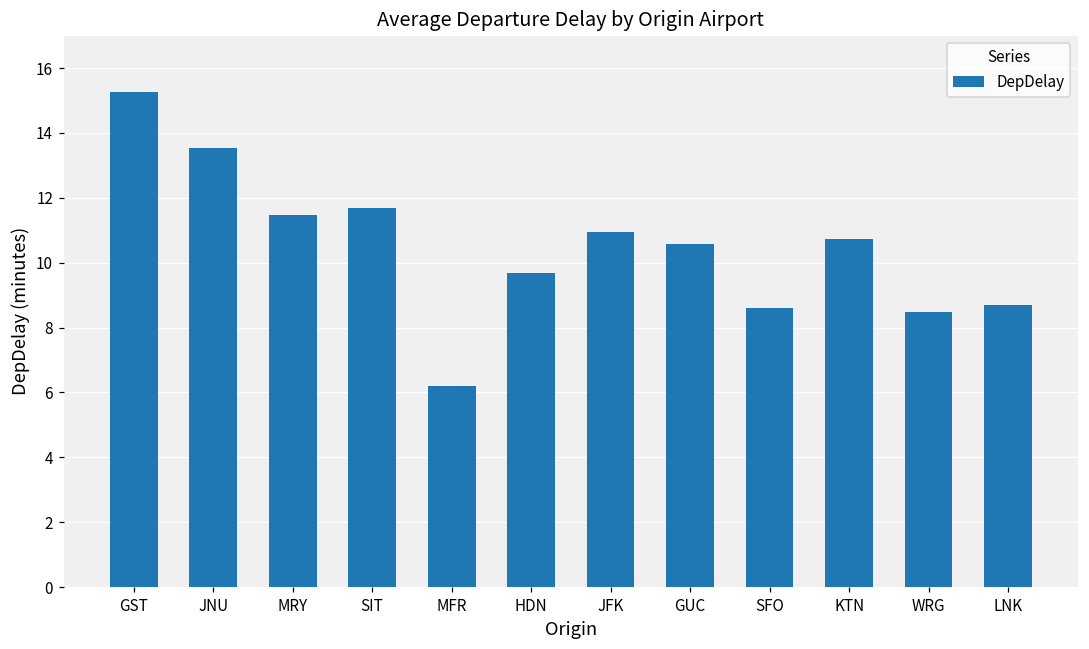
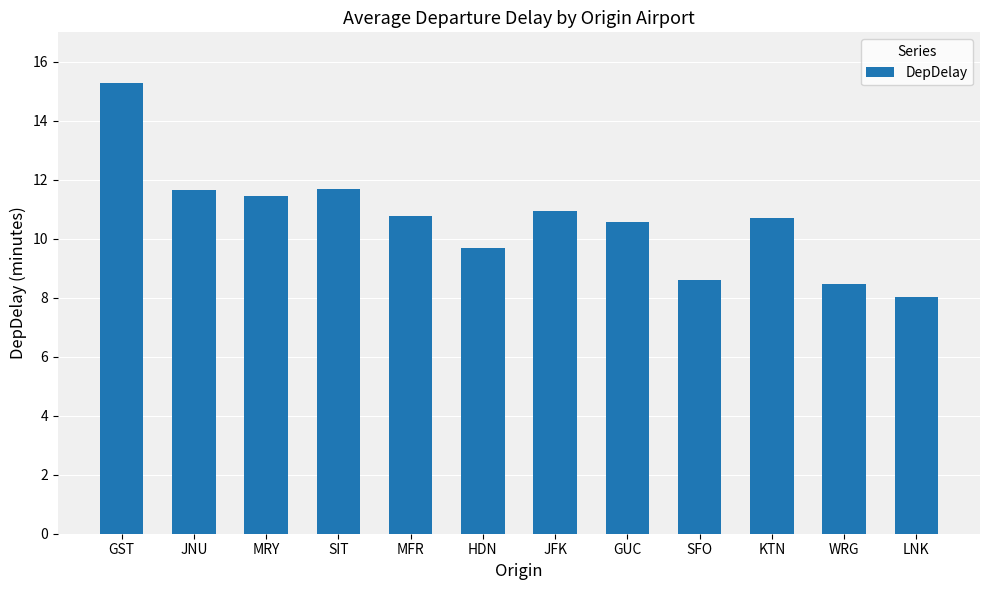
JNU: 13.5 -> 11.6
MFR: 6.2 -> 10.8
LNK: 8.7 -> 8.0
